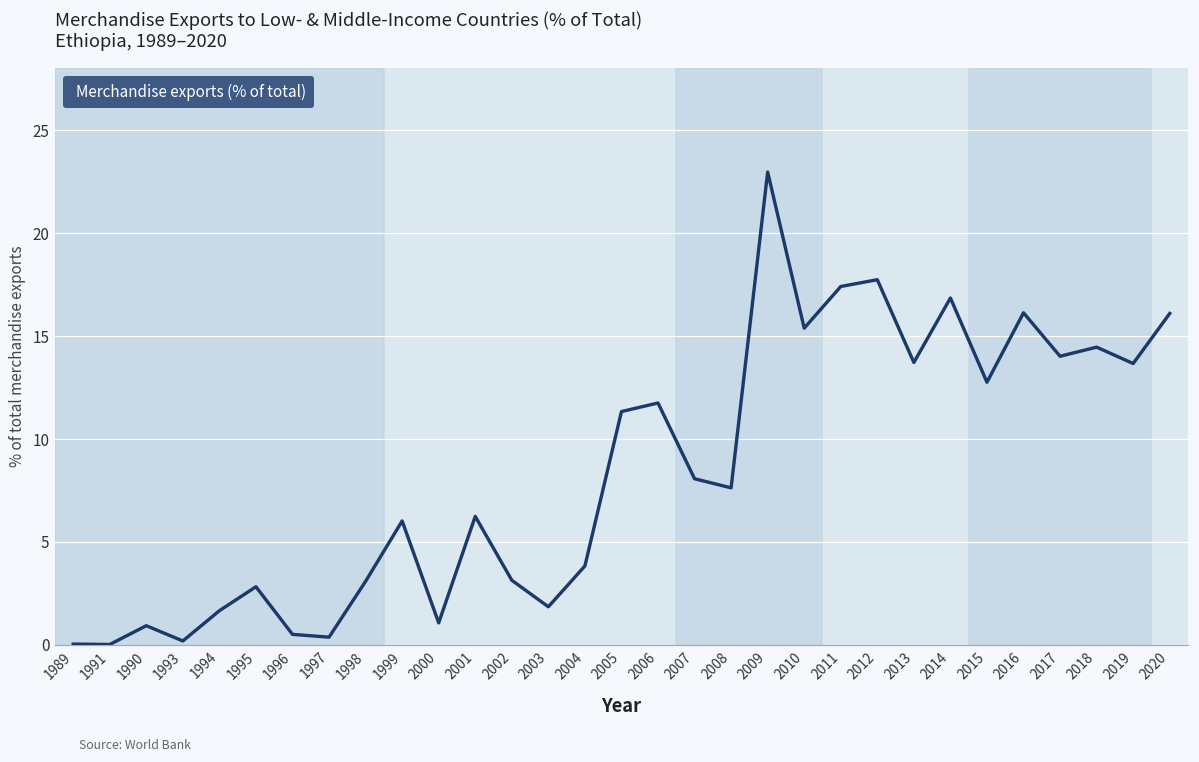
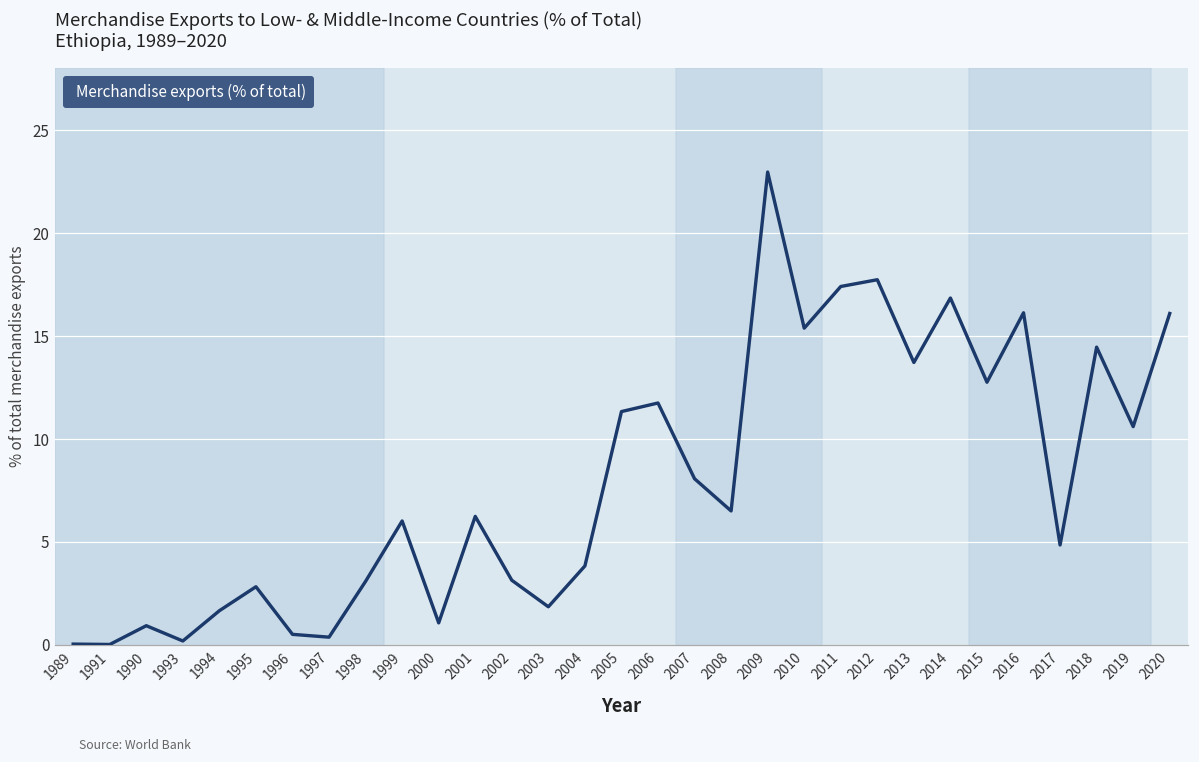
2008: 7.6 -> 6.5
2017: 14.0 -> 4.8
2019: 13.7 -> 10.6
